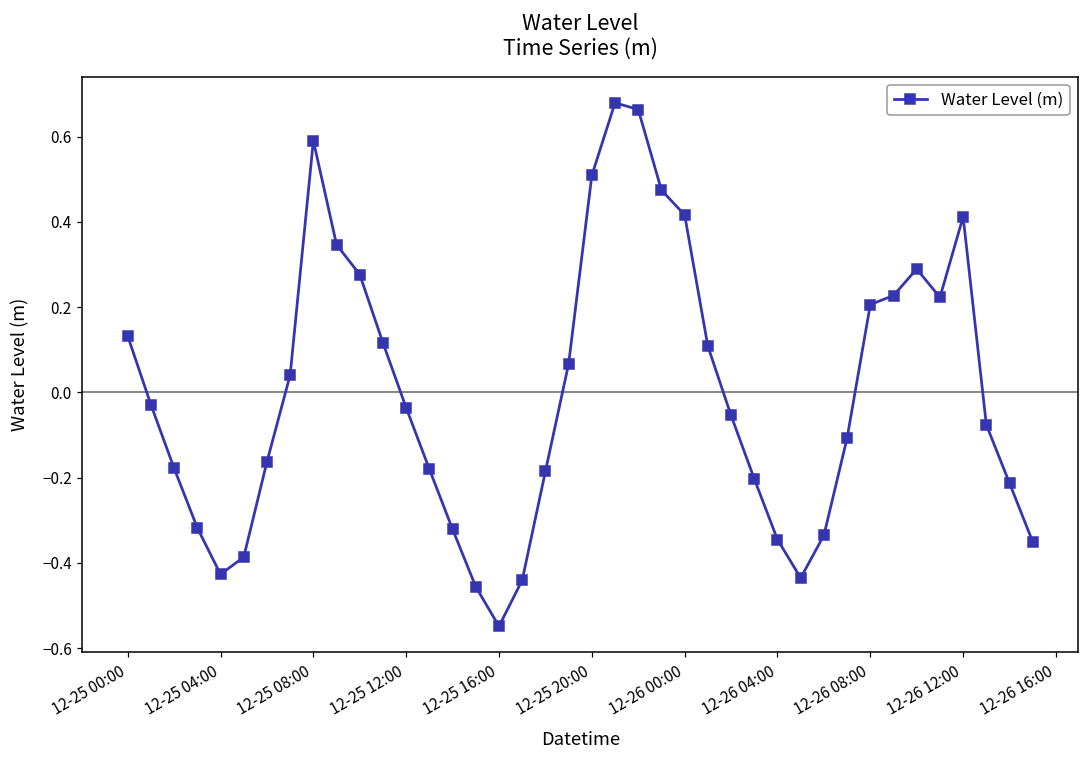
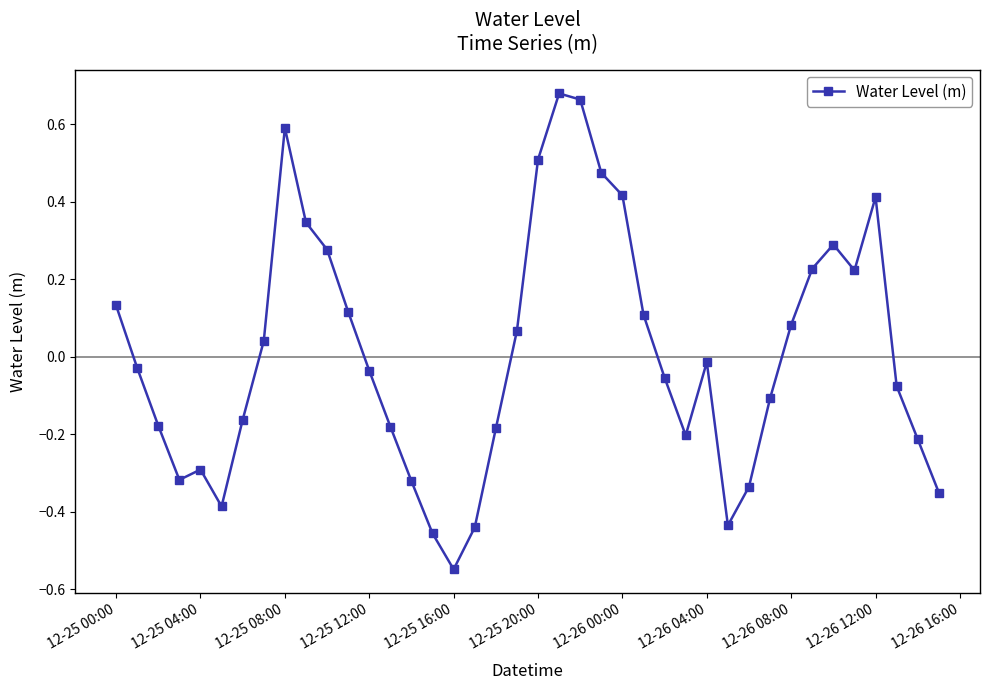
12-25 04:00: -0.43 -> -0.29
12-26 04:00: -0.35 -> -0.01
12-26 08:00: 0.21 -> 0.08
